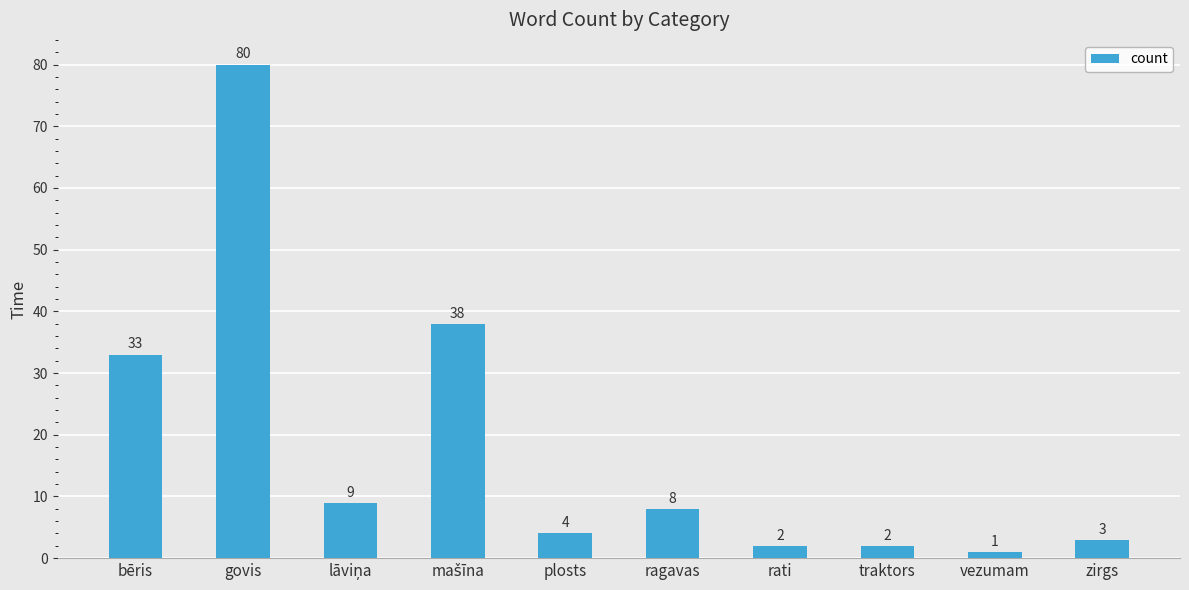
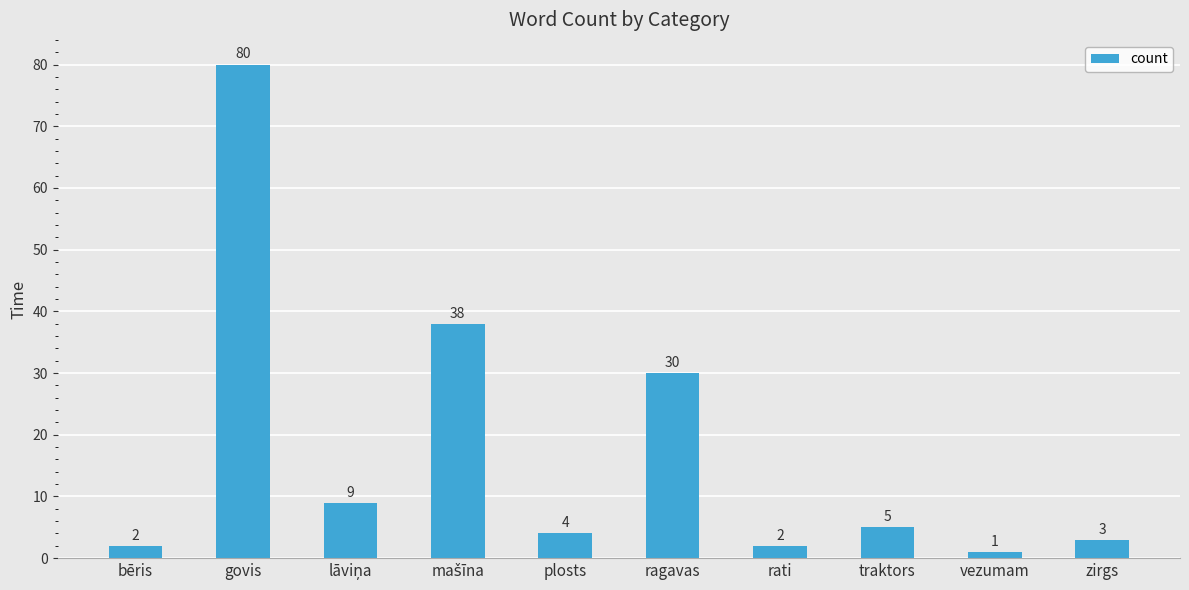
bēris: 33 -> 2
ragavas: 8 -> 30
traktors: 2 -> 5
